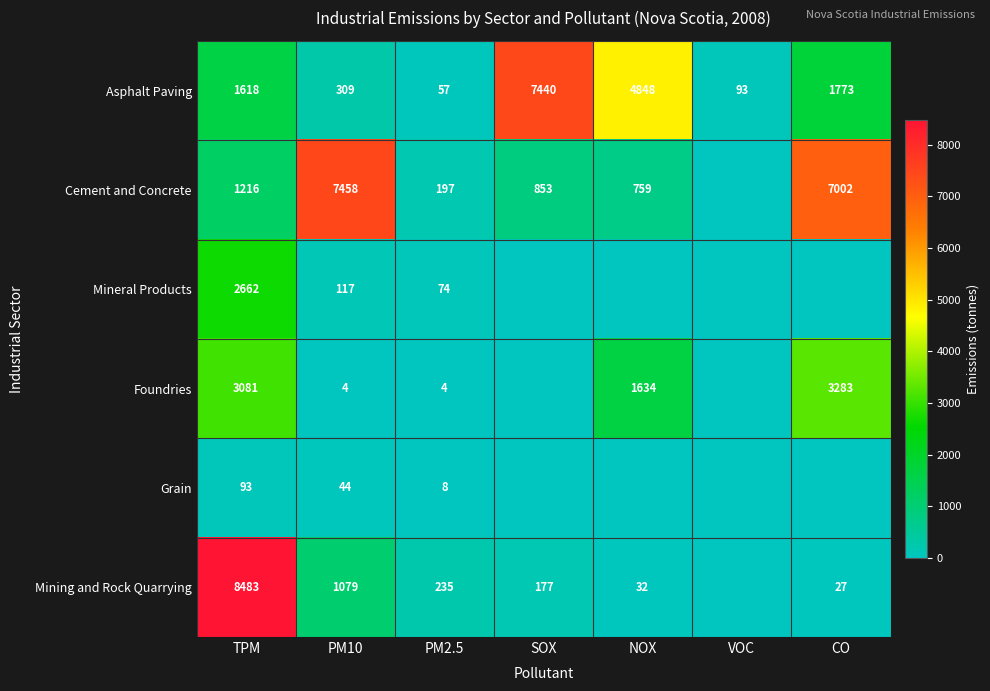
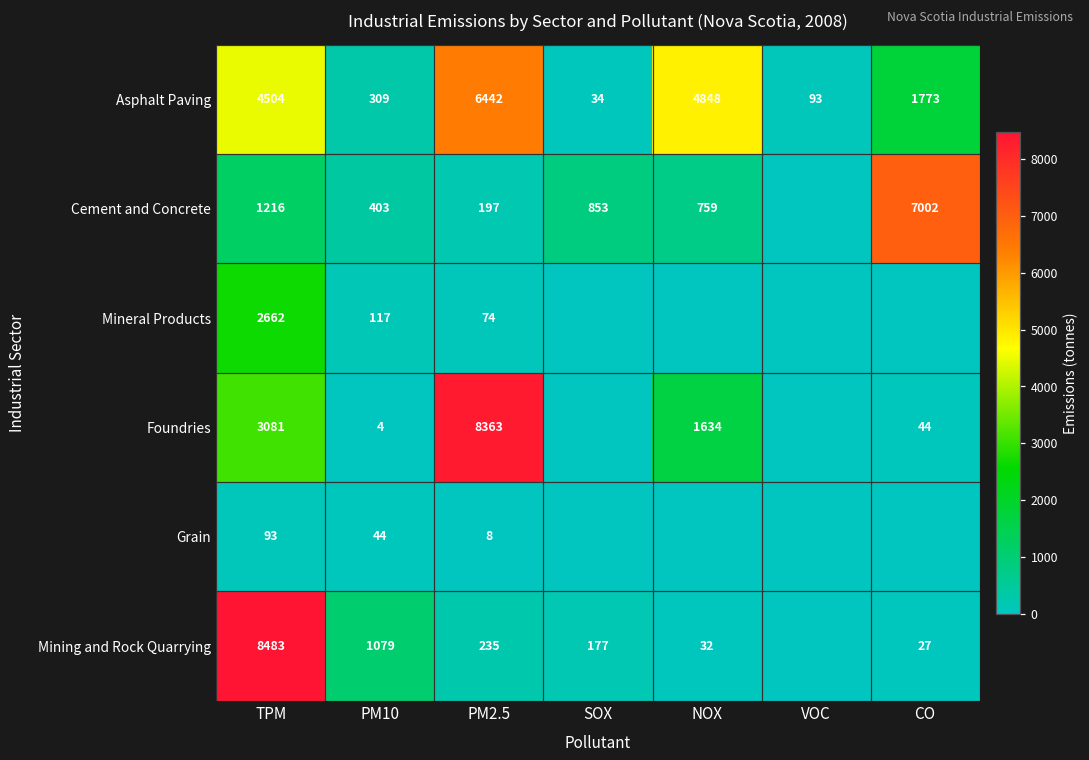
Asphalt Paving, TPM: 1618 -> 4504
Asphalt Paving, PM2.5: 57 -> 6442
Asphalt Paving, SOX: 7440 -> 34
Cement and Concrete, PM10: 7458 -> 403
Foundries, PM2.5: 4 -> 8363
Foundries, CO: 3283 -> 44
